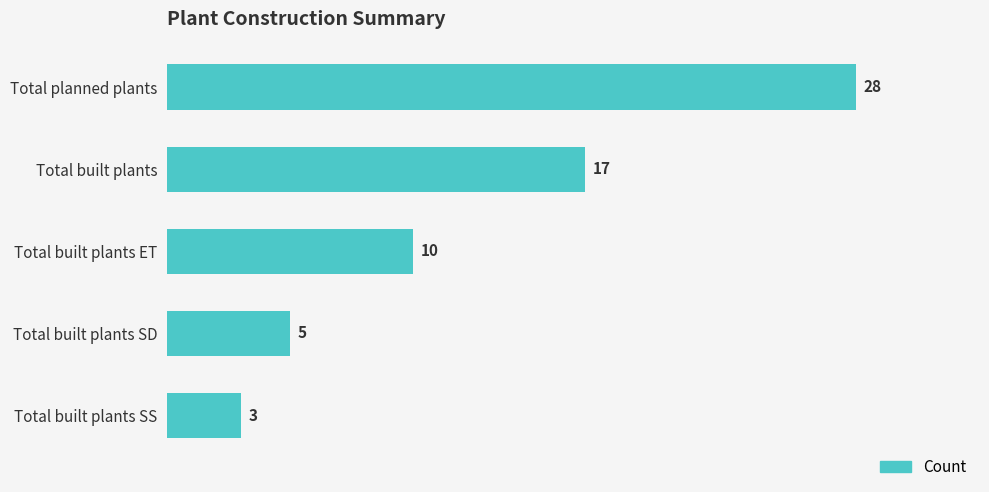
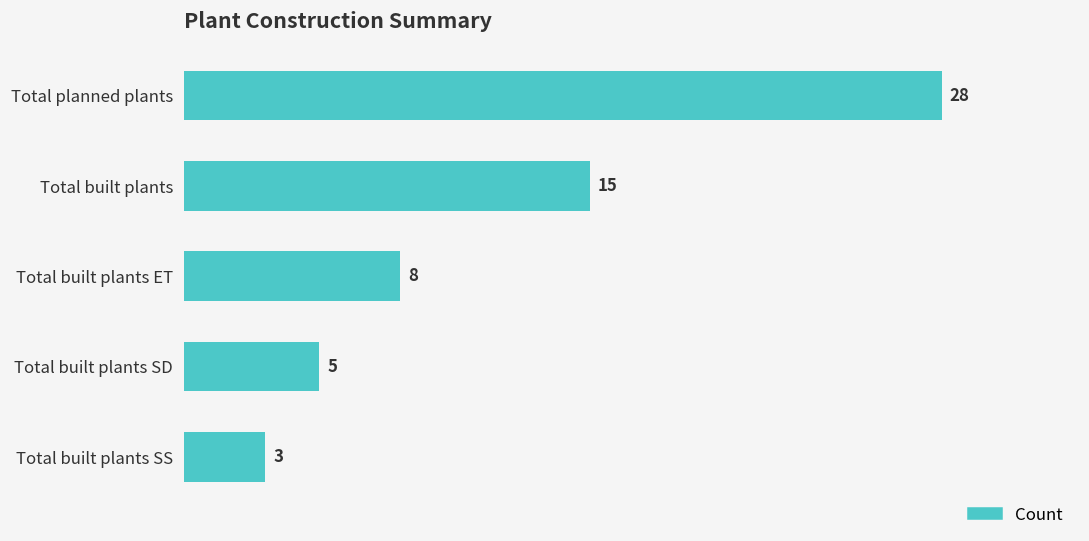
Total built plants: 17 -> 15
Total built plants ET: 10 -> 8
